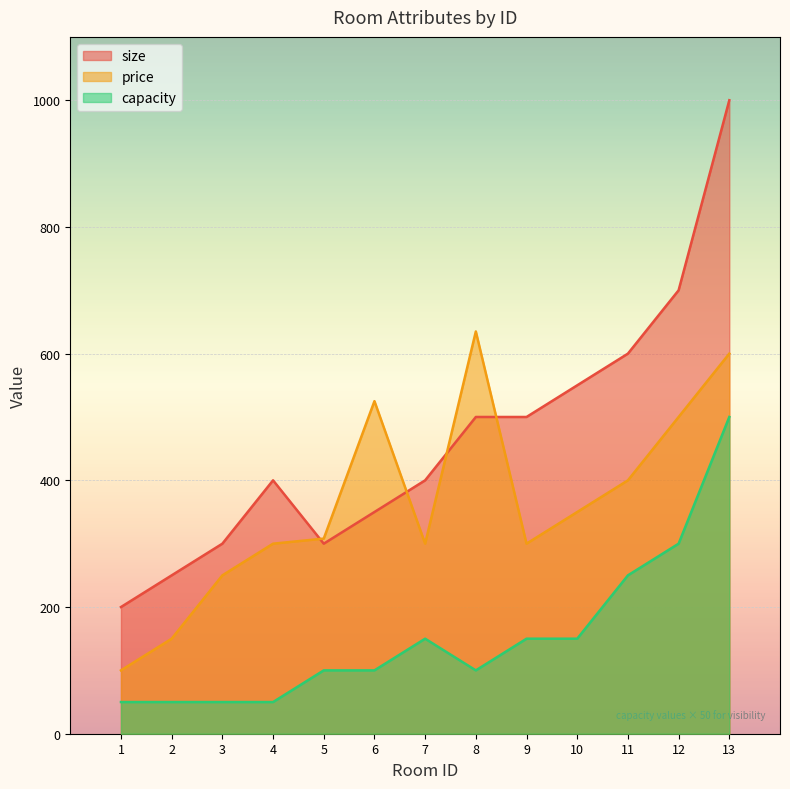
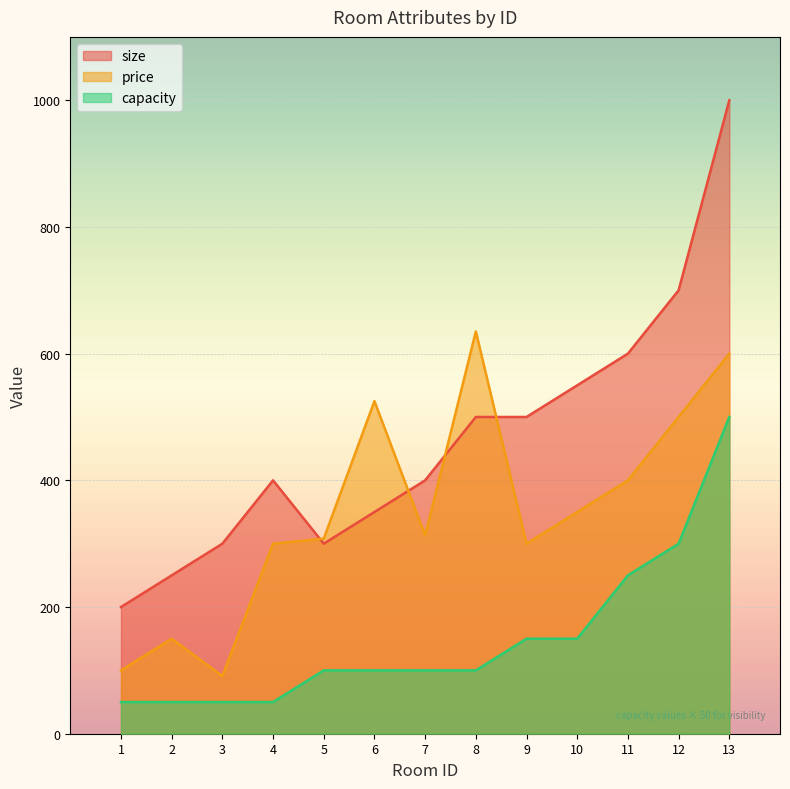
price, 3: 250 -> 90
price, 7: 300 -> 310
capacity, 7: 150 -> 100
